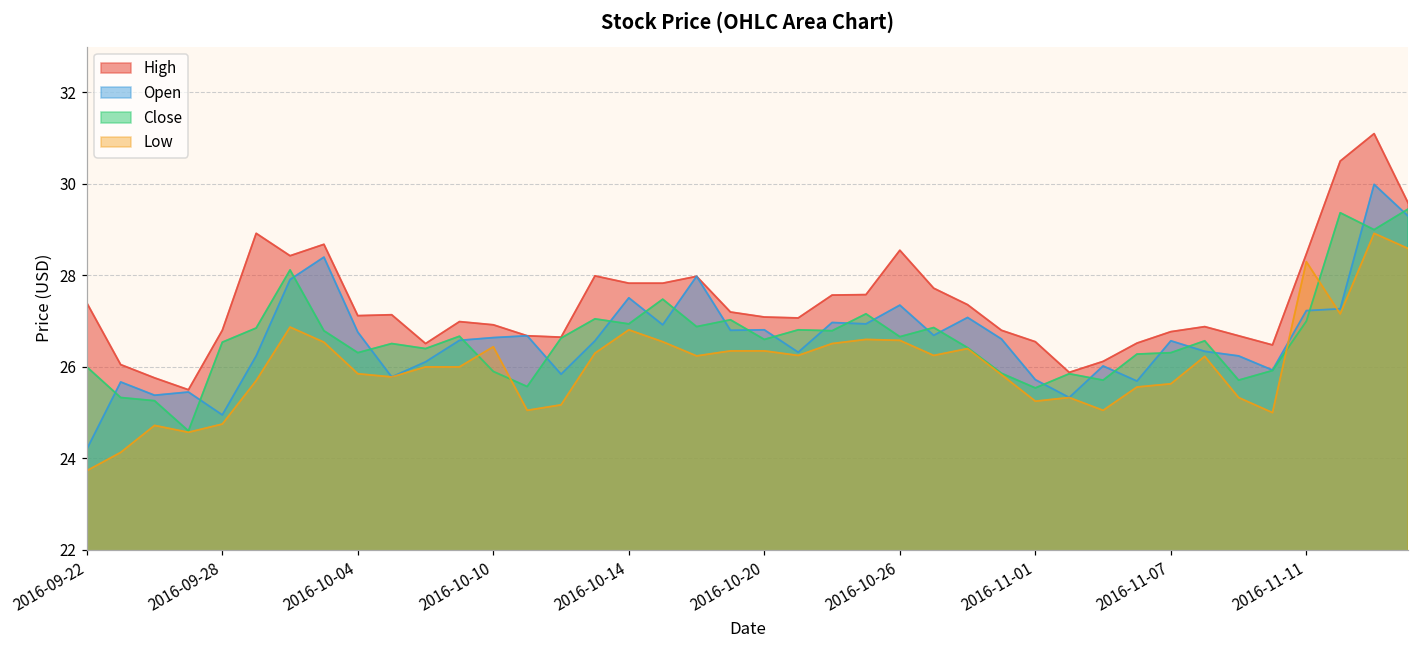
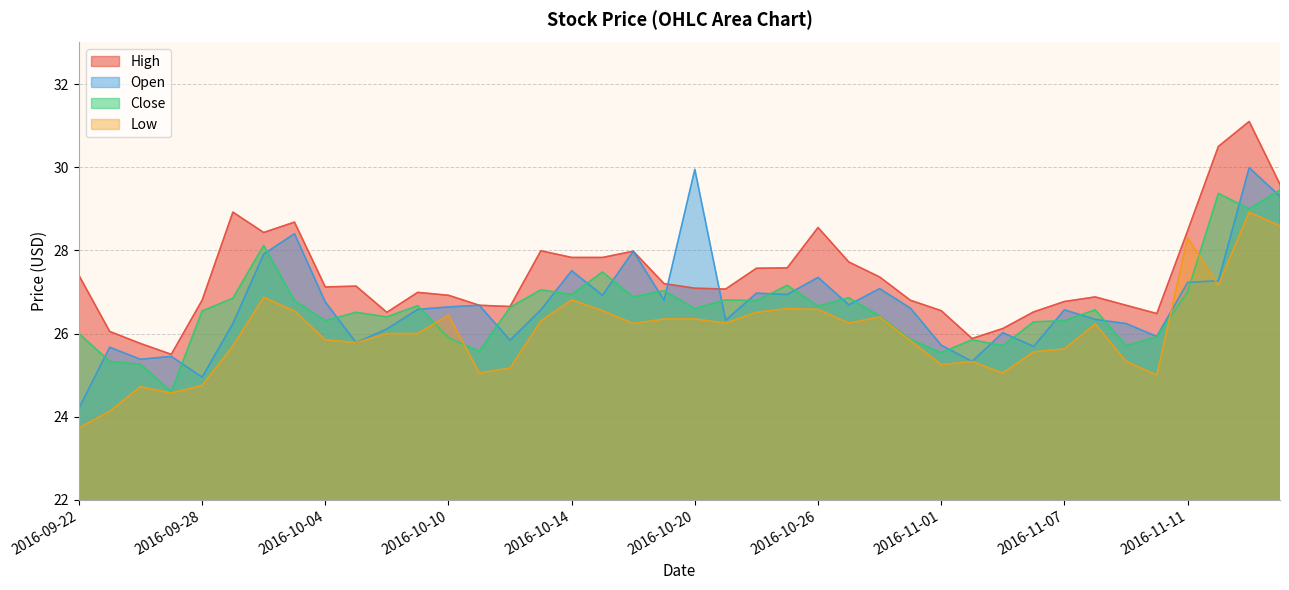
Open, 2016-10-20: 26.8 -> 30.0
